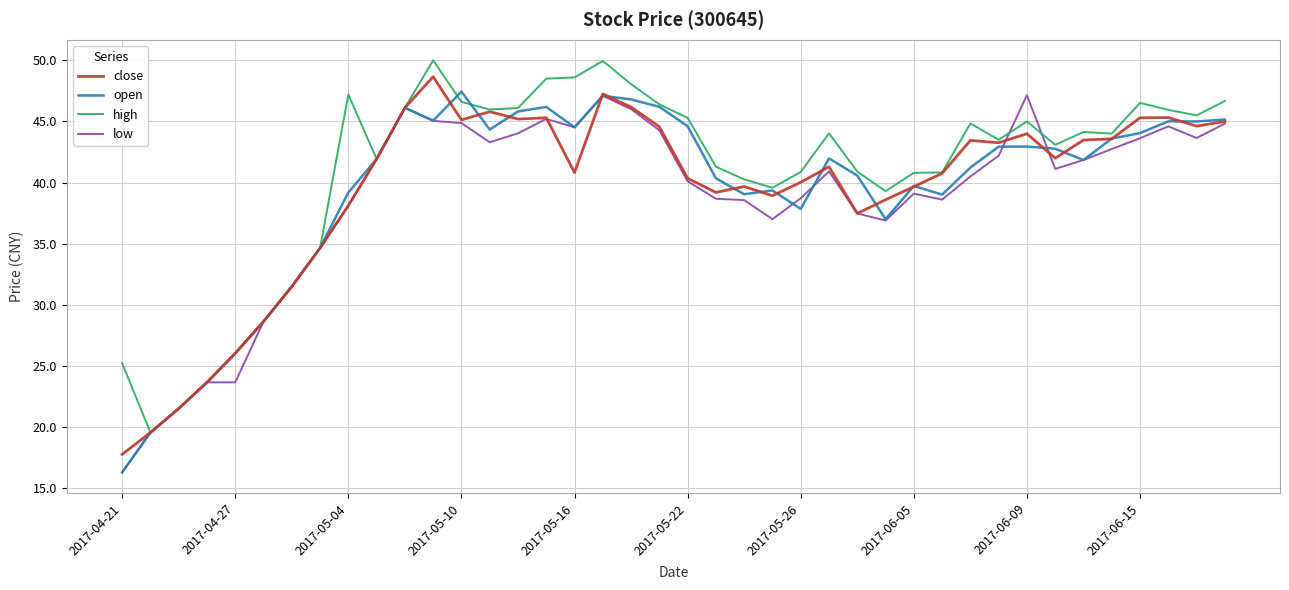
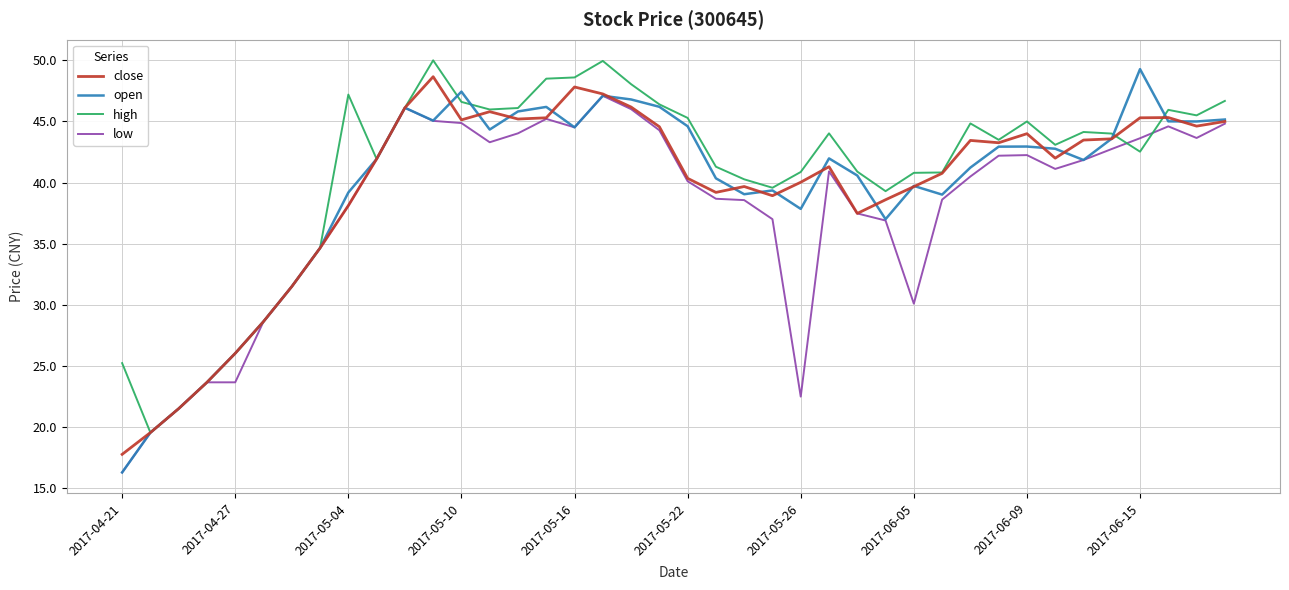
close, 2017-05-16: 40.8 -> 47.8
low, 2017-05-26: 38.7 -> 22.5
low, 2017-06-05: 39.1 -> 30.1
low, 2017-06-09: 47.2 -> 42.3
open, 2017-06-15: 44.1 -> 49.3
high, 2017-06-15: 46.5 -> 42.5
